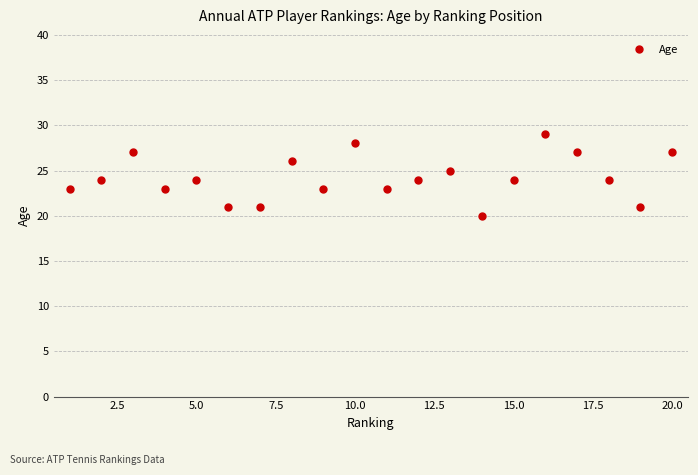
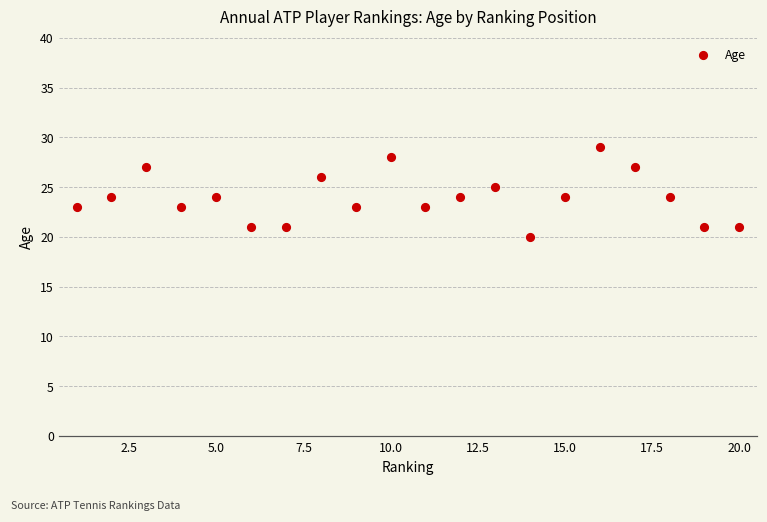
20.0: 27 -> 21
